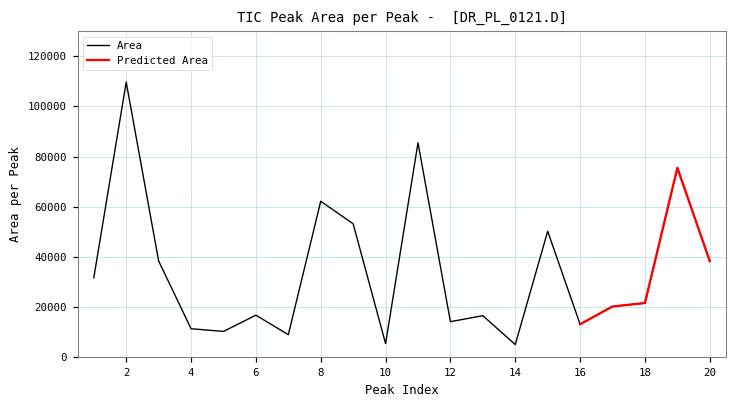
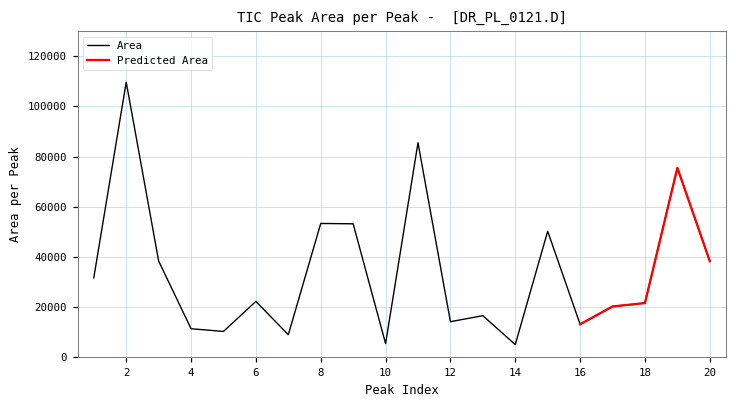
Area, 6: 17000 -> 22000
Area, 8: 62000 -> 53000
